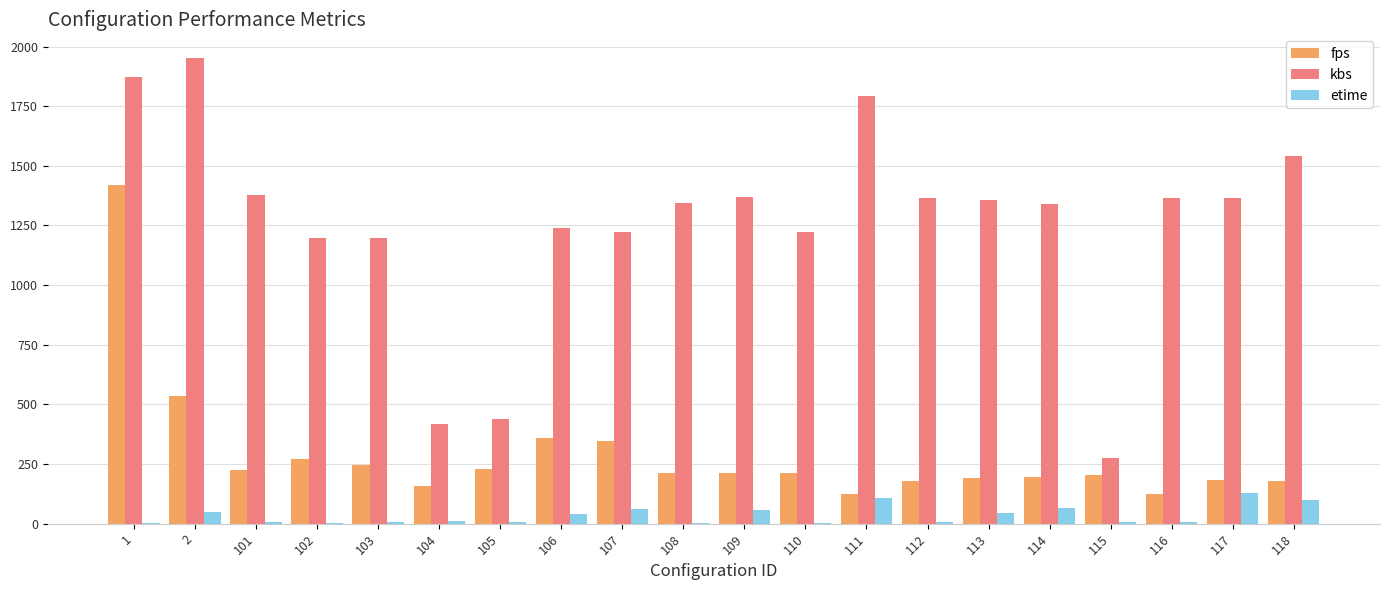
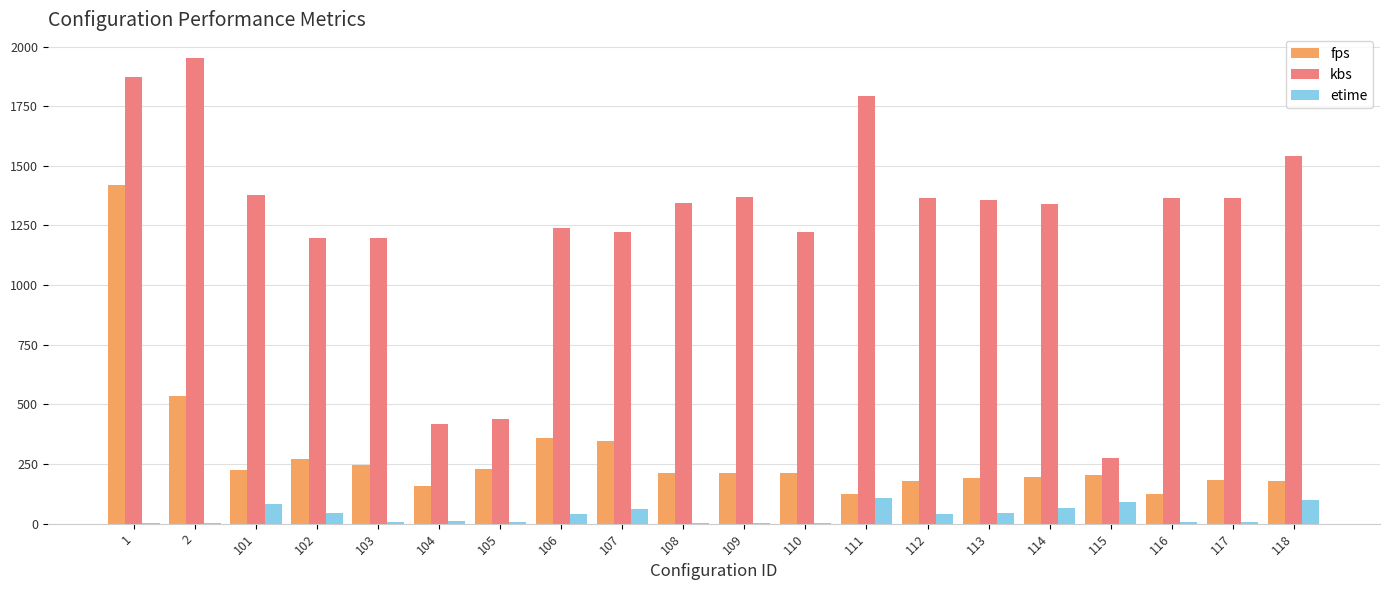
etime, 2: 50 -> 0
etime, 101: 10 -> 80
etime, 102: 0 -> 50
etime, 109: 60 -> 0
etime, 112: 10 -> 40
etime, 115: 10 -> 90
etime, 117: 130 -> 10
